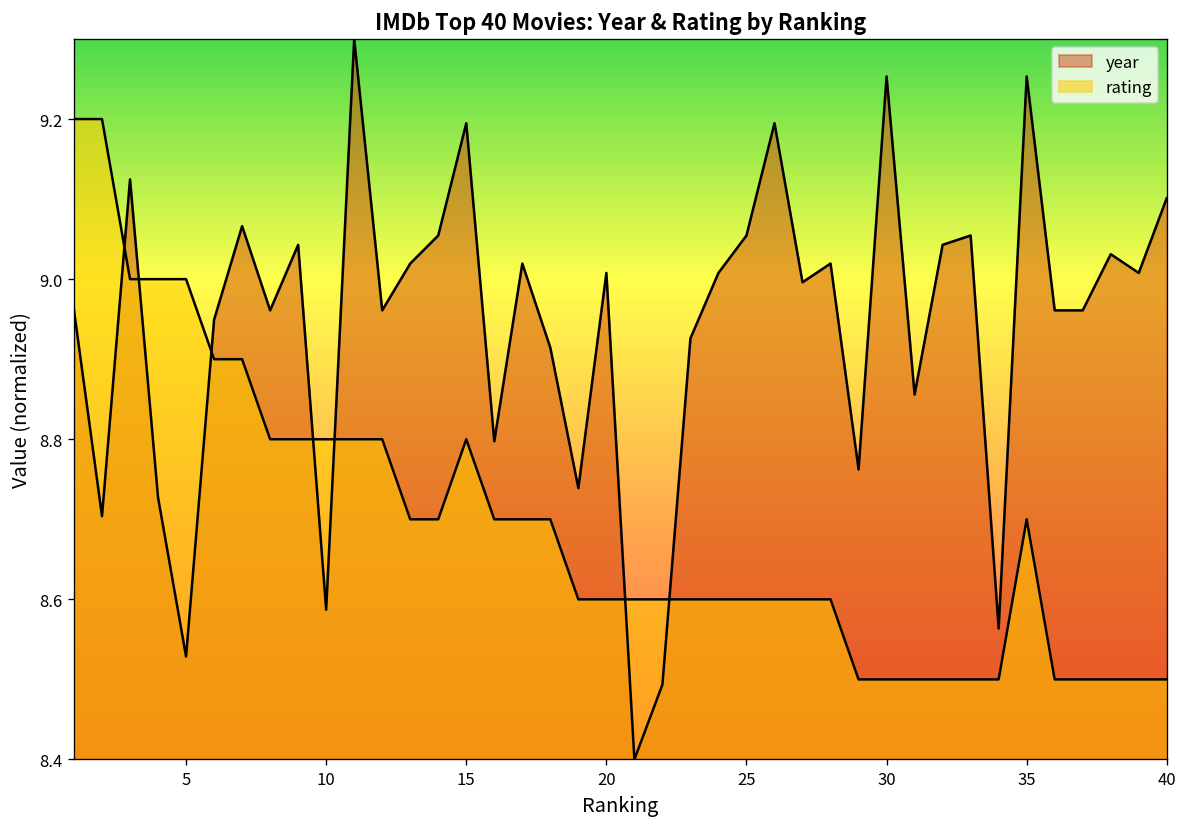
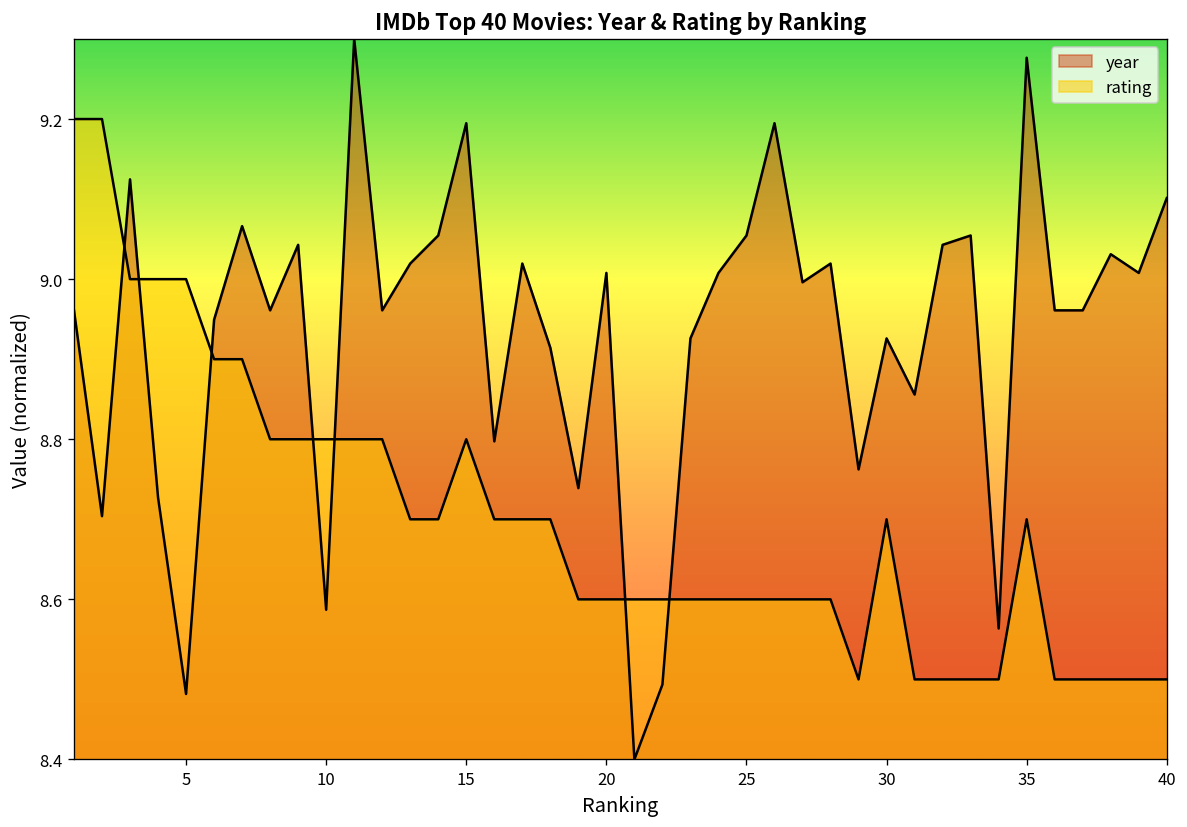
year, 5: 8.53 -> 8.48
year, 30: 9.25 -> 8.93
rating, 30: 8.5 -> 8.7
year, 35: 9.25 -> 9.28
